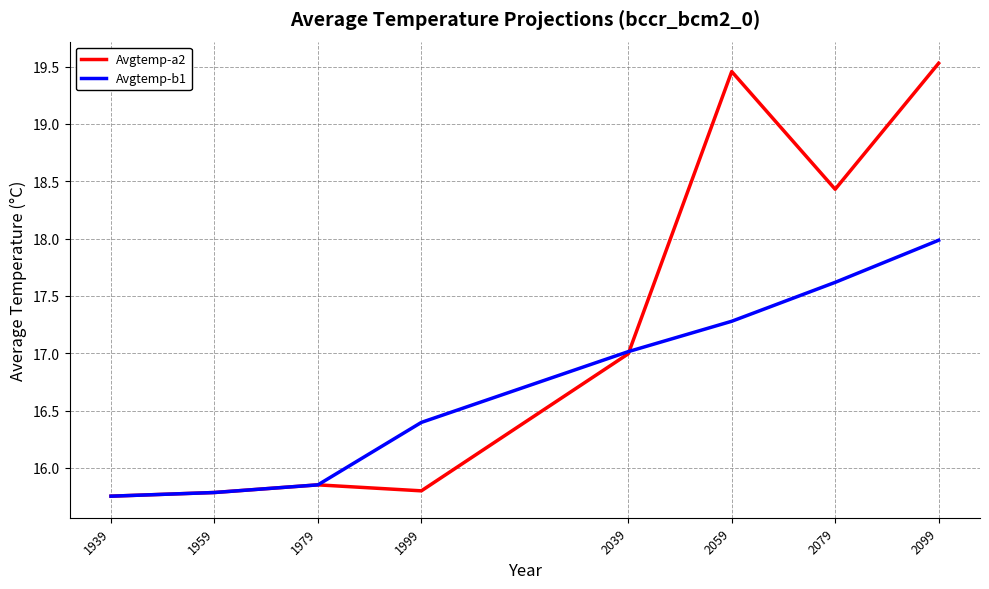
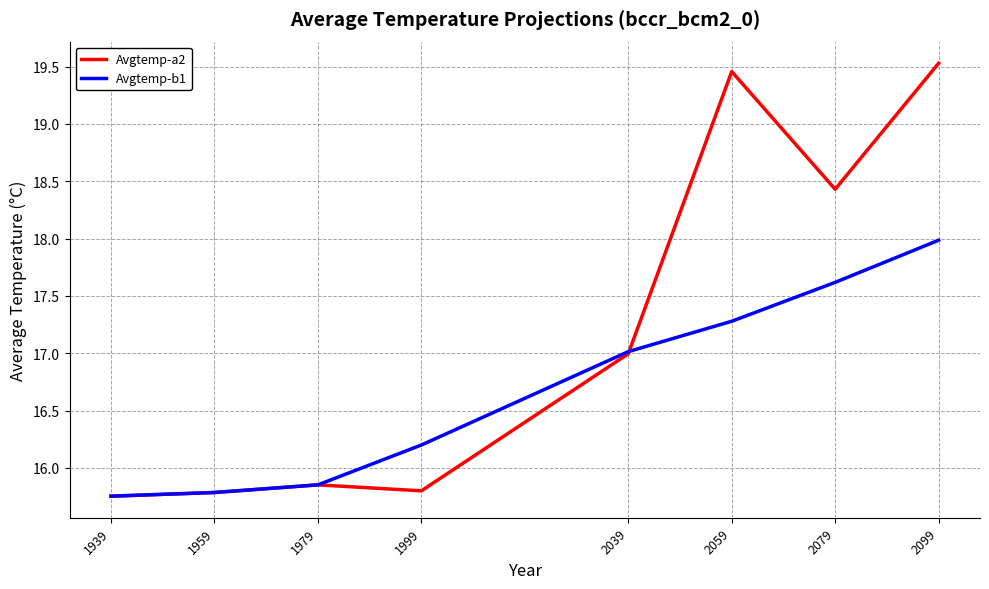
Avgtemp-b1, 1999: 16.40 -> 16.20
